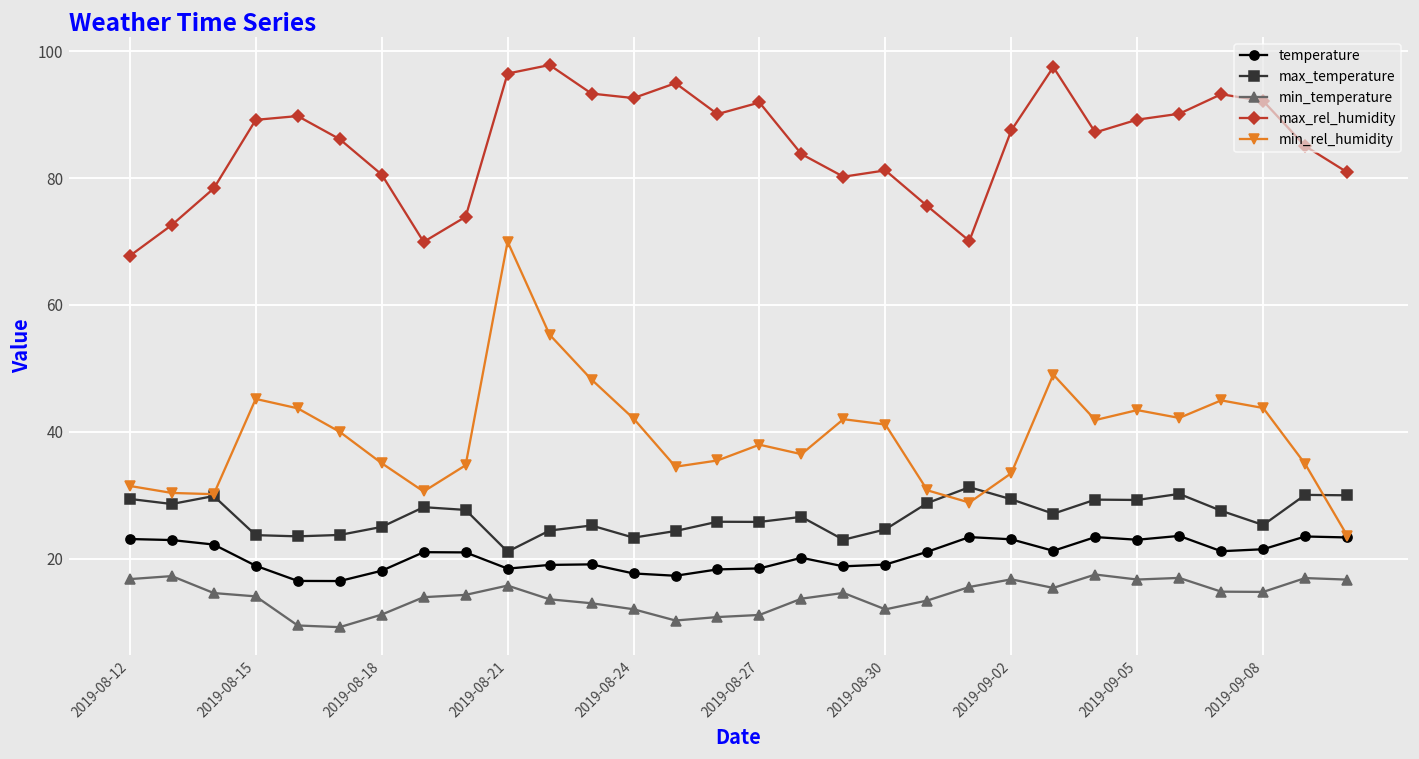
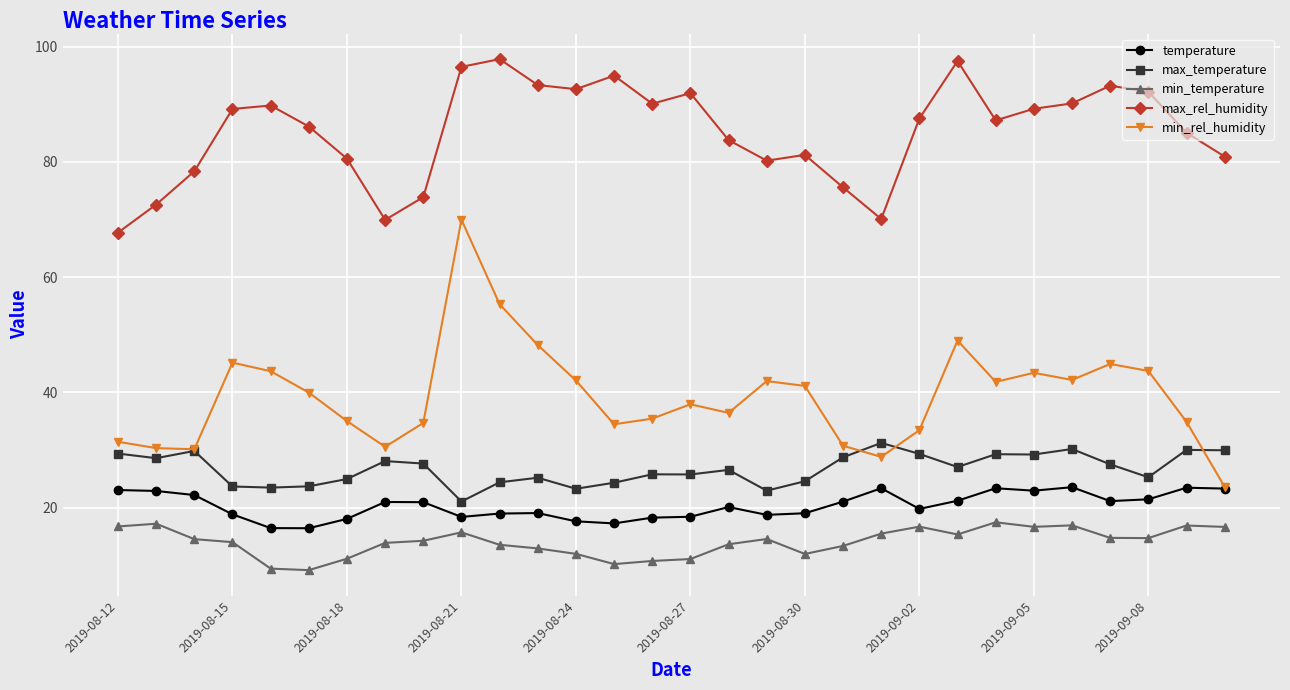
temperature, 2019-09-02: 23 -> 20
